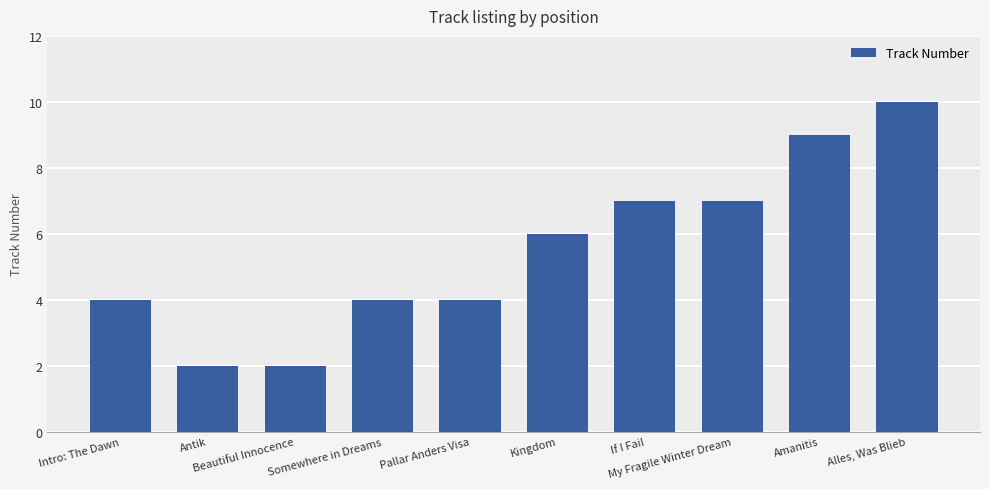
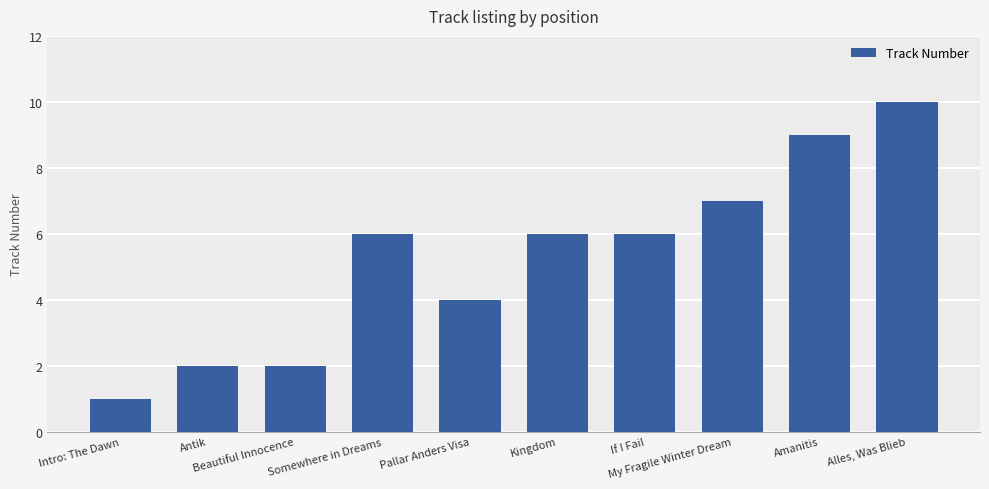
Intro: The Dawn: 4 -> 1
Somewhere in Dreams: 4 -> 6
If I Fail: 7 -> 6
